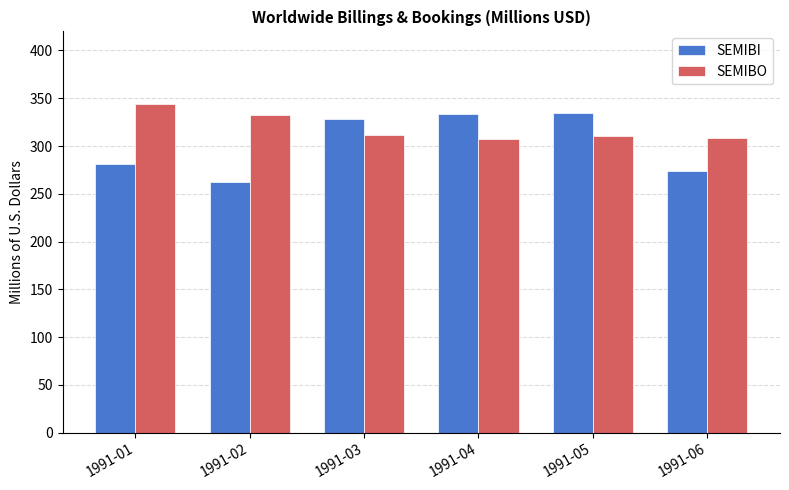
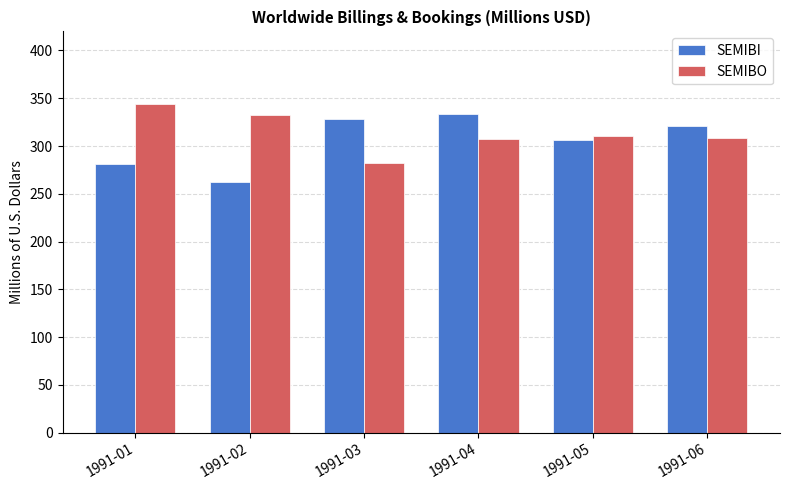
SEMIBO, 1991-03: 310 -> 280
SEMIBI, 1991-05: 330 -> 310
SEMIBI, 1991-06: 270 -> 320
